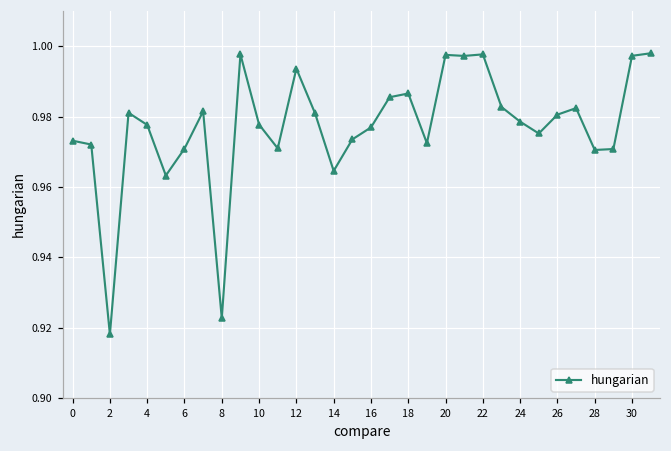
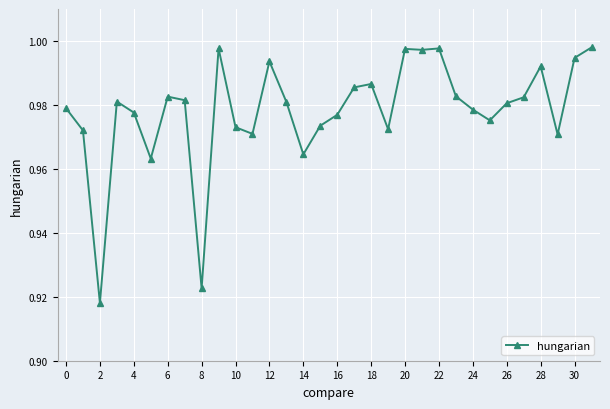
0: 0.973 -> 0.979
6: 0.971 -> 0.983
10: 0.978 -> 0.973
28: 0.970 -> 0.992
30: 0.997 -> 0.995
